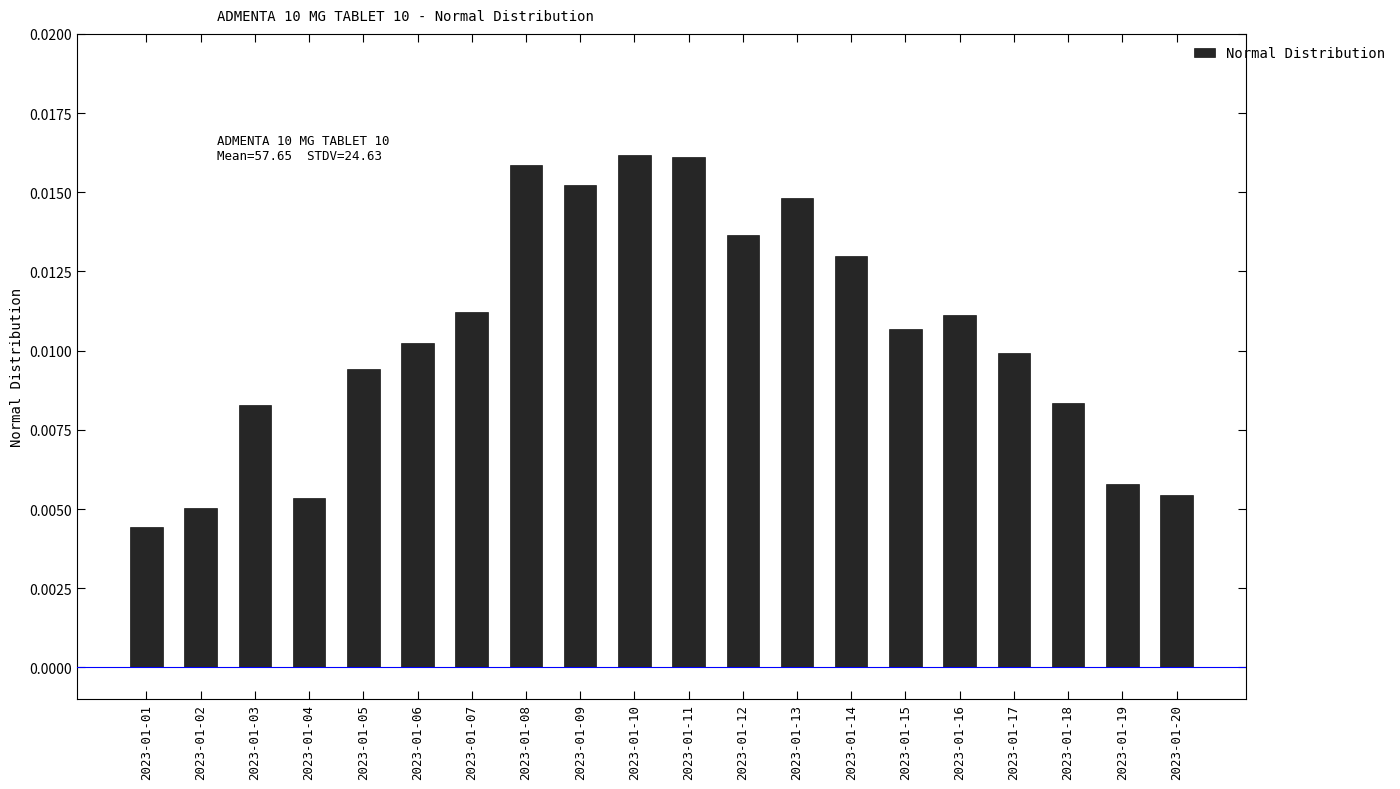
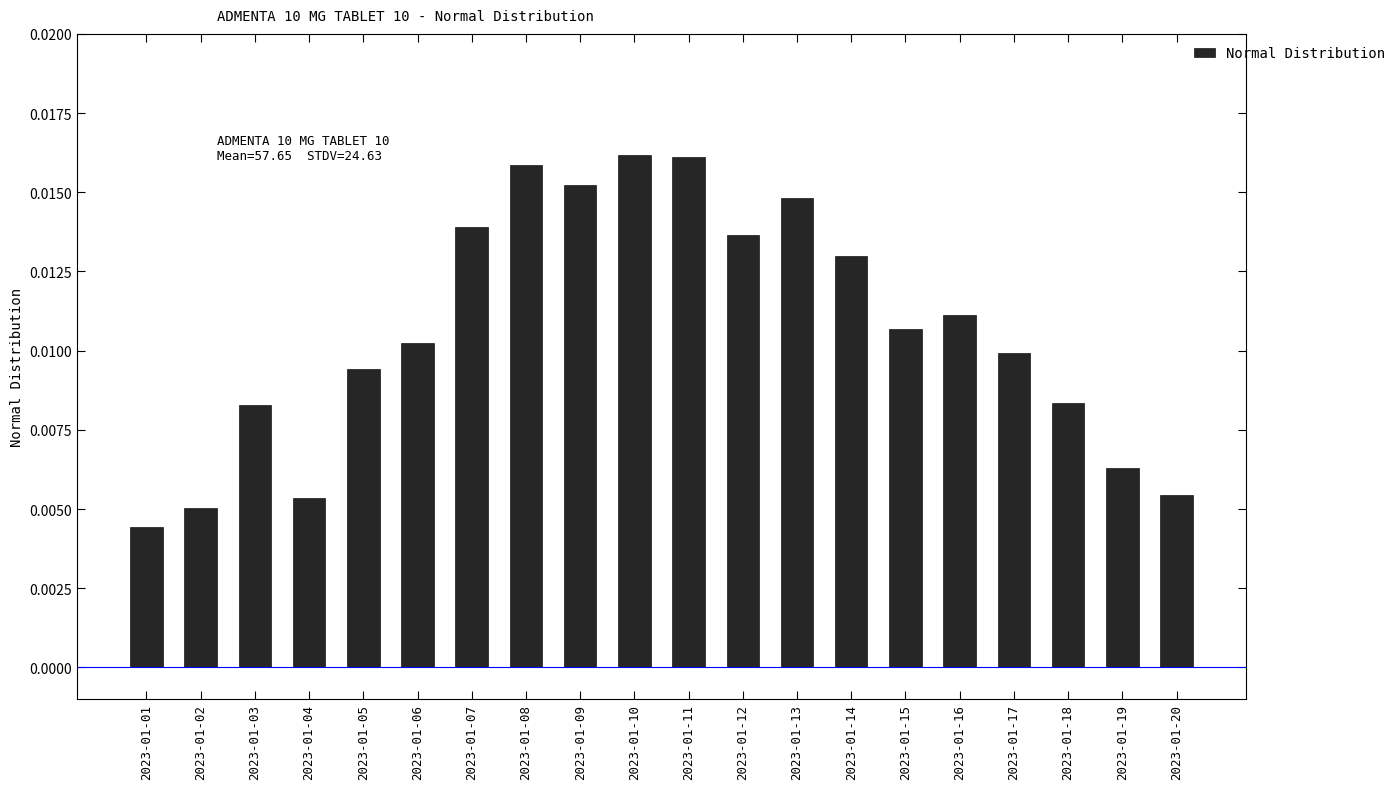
2023-01-07: 0.0112 -> 0.0139
2023-01-19: 0.0058 -> 0.0063
